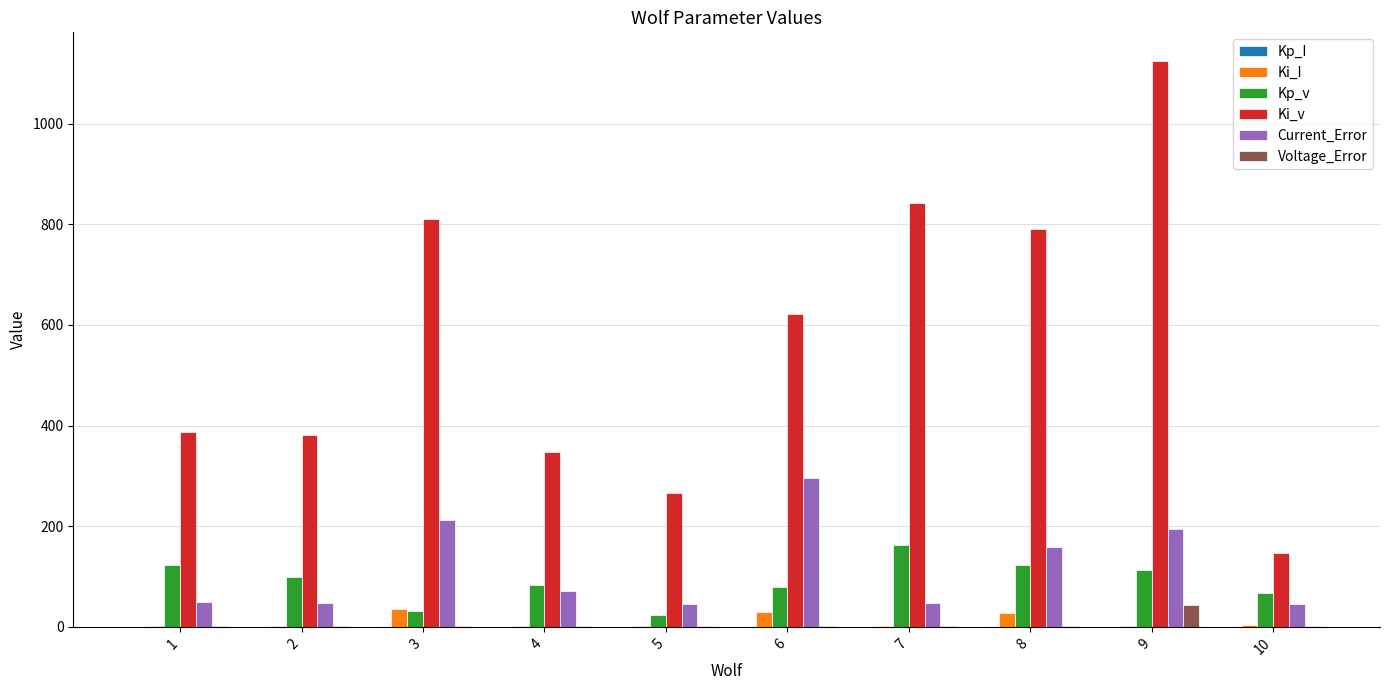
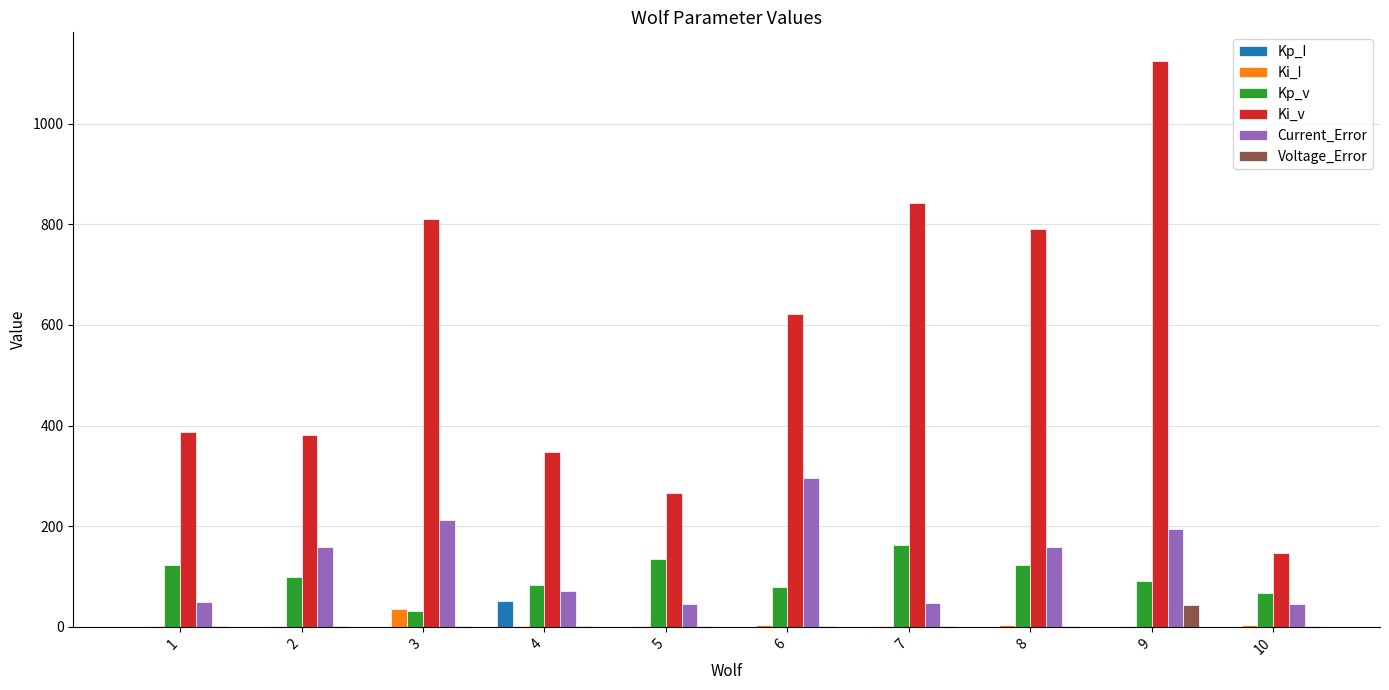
Current_Error, 2: 50 -> 160
Kp_I, 4: 0 -> 50
Kp_v, 5: 20 -> 130
Ki_I, 6: 30 -> 0
Ki_I, 8: 30 -> 0
Kp_v, 9: 110 -> 90
